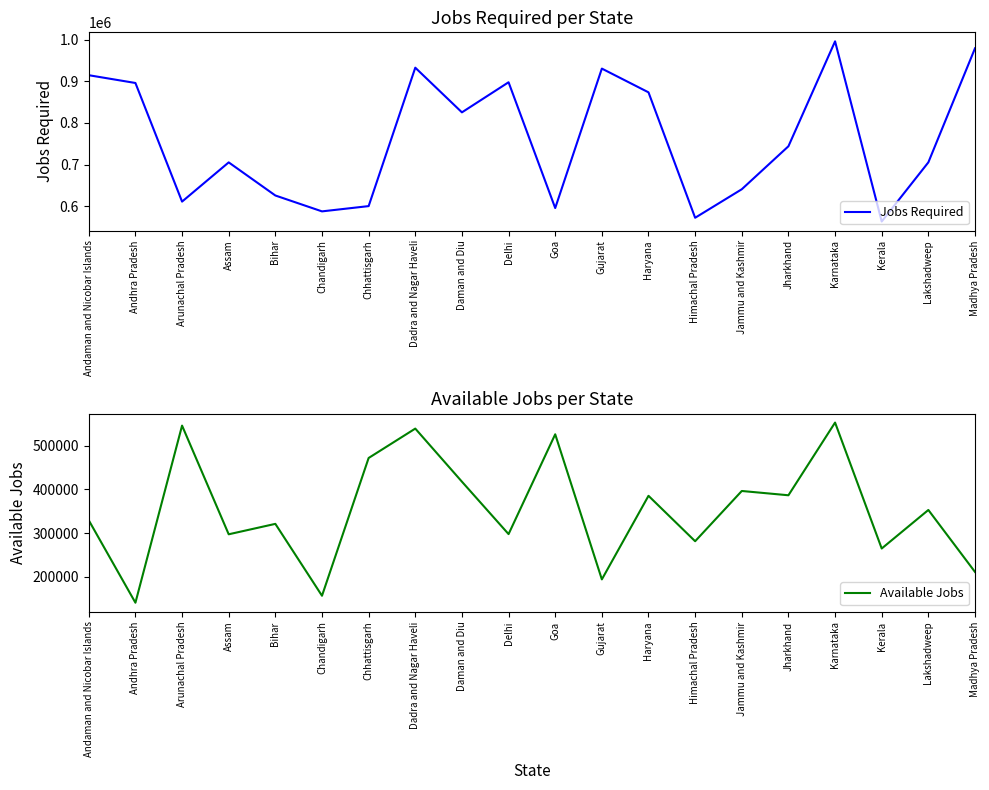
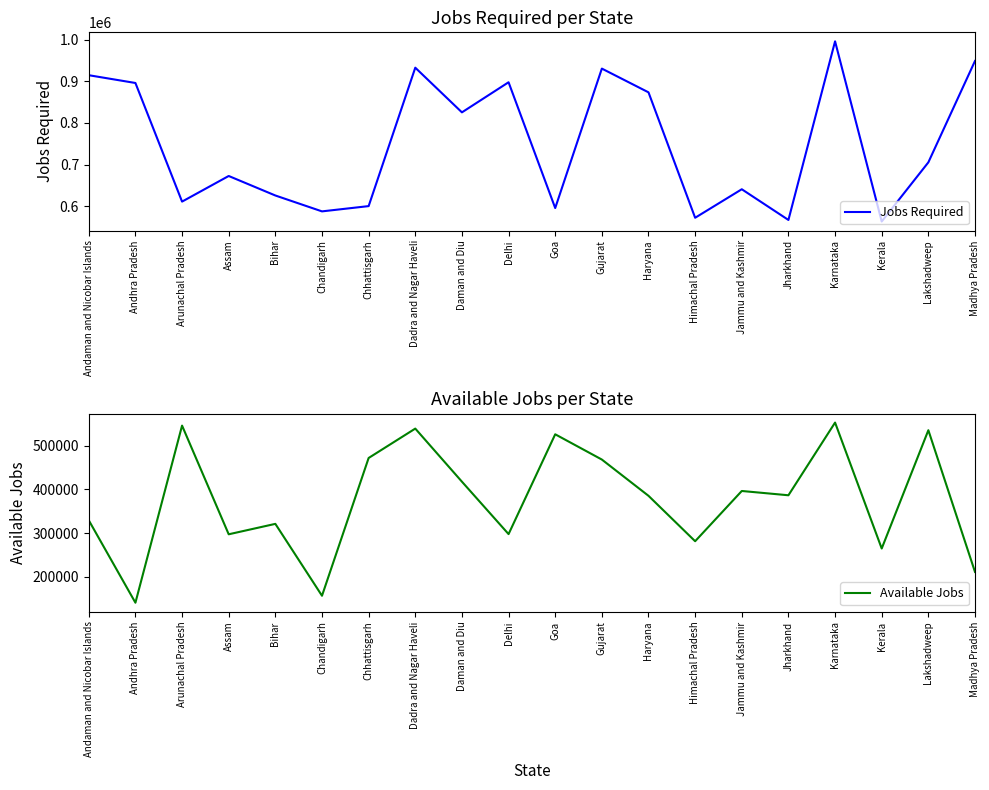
Jobs Required per State, Assam: 710000 -> 670000
Jobs Required per State, Jharkhand: 740000 -> 570000
Jobs Required per State, Madhya Pradesh: 980000 -> 950000
Available Jobs per State, Gujarat: 190000 -> 470000
Available Jobs per State, Lakshadweep: 350000 -> 540000
